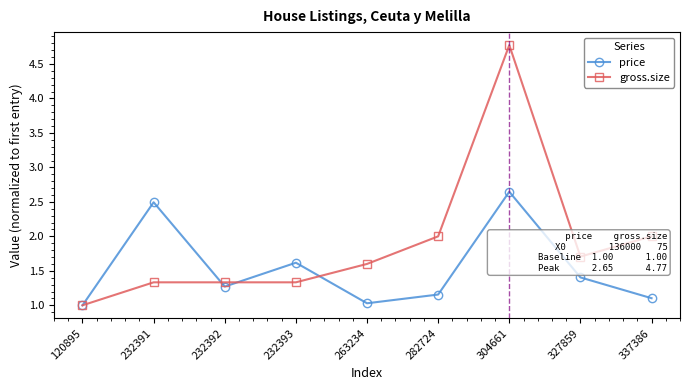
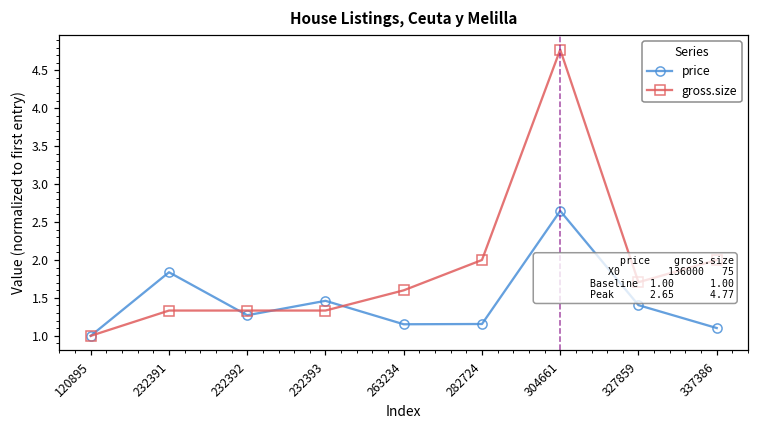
price, 232391: 2.5 -> 1.8
price, 232393: 1.6 -> 1.5
price, 263234: 1.0 -> 1.2
